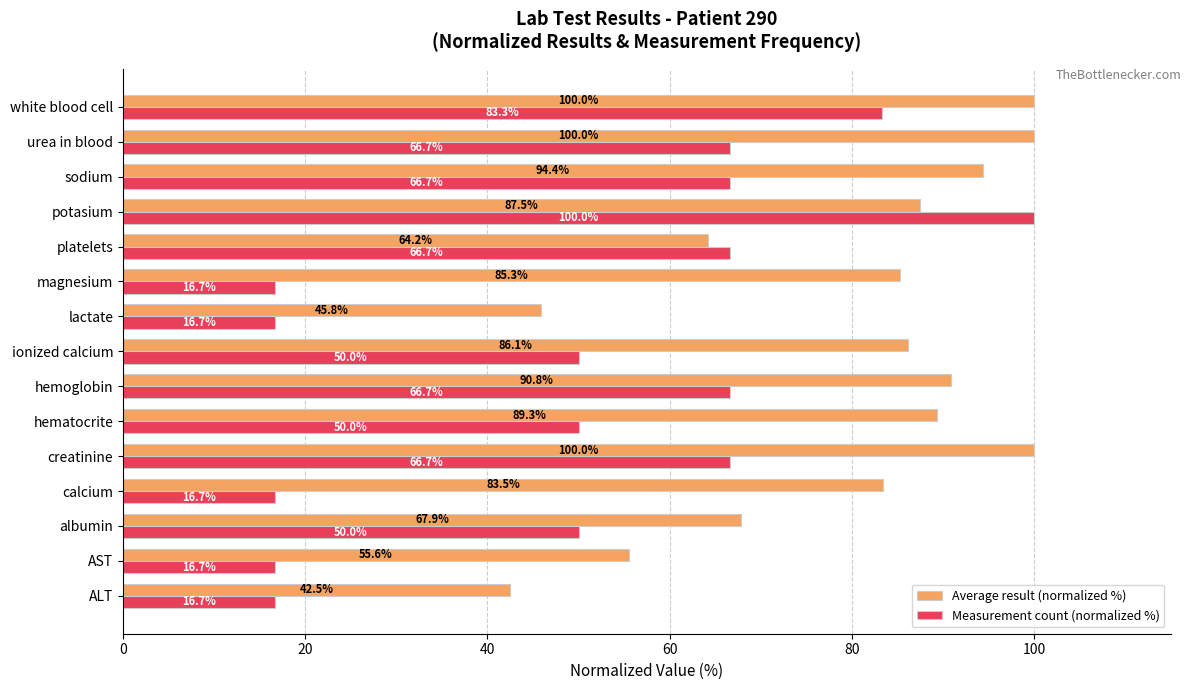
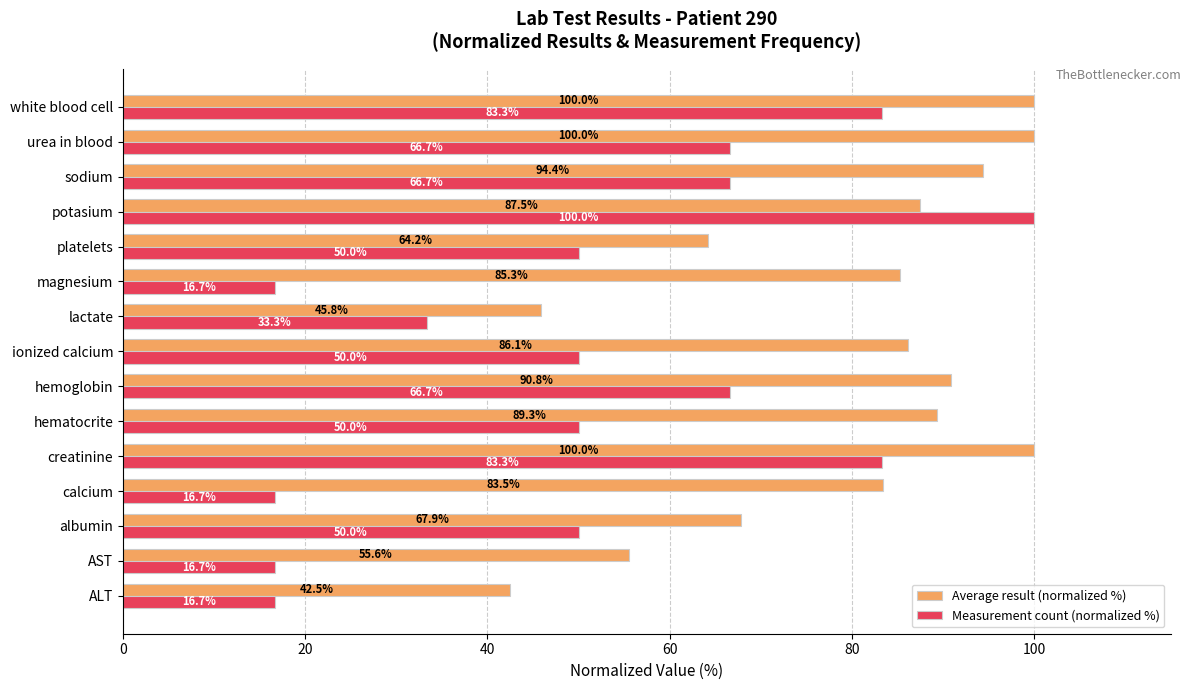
Measurement count (normalized %), platelets: 66.7% -> 50.0%
Measurement count (normalized %), lactate: 16.7% -> 33.3%
Measurement count (normalized %), creatinine: 66.7% -> 83.3%
